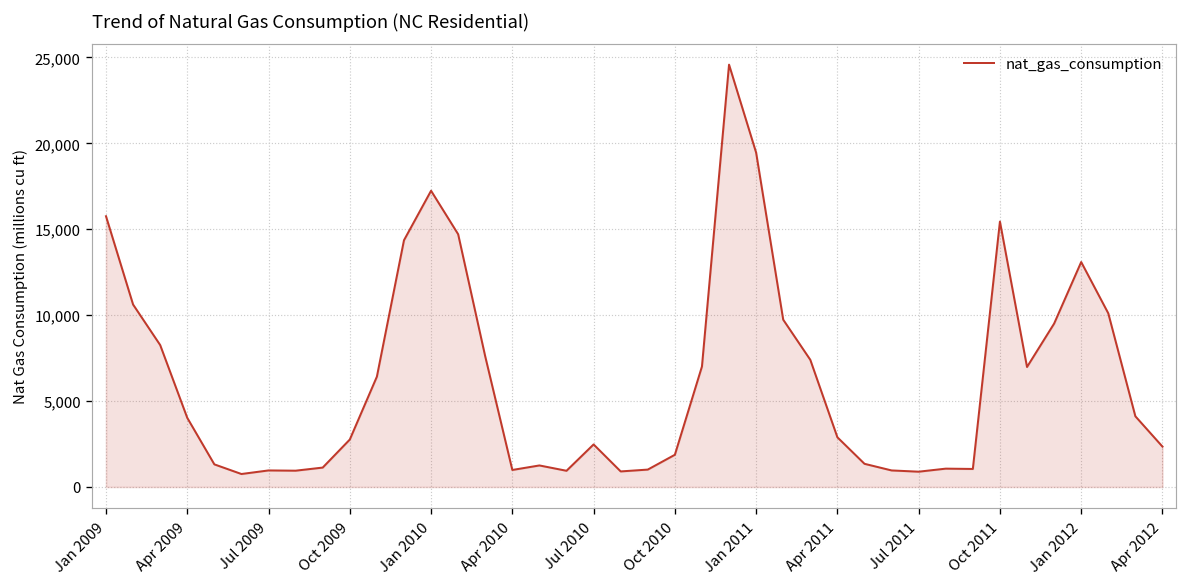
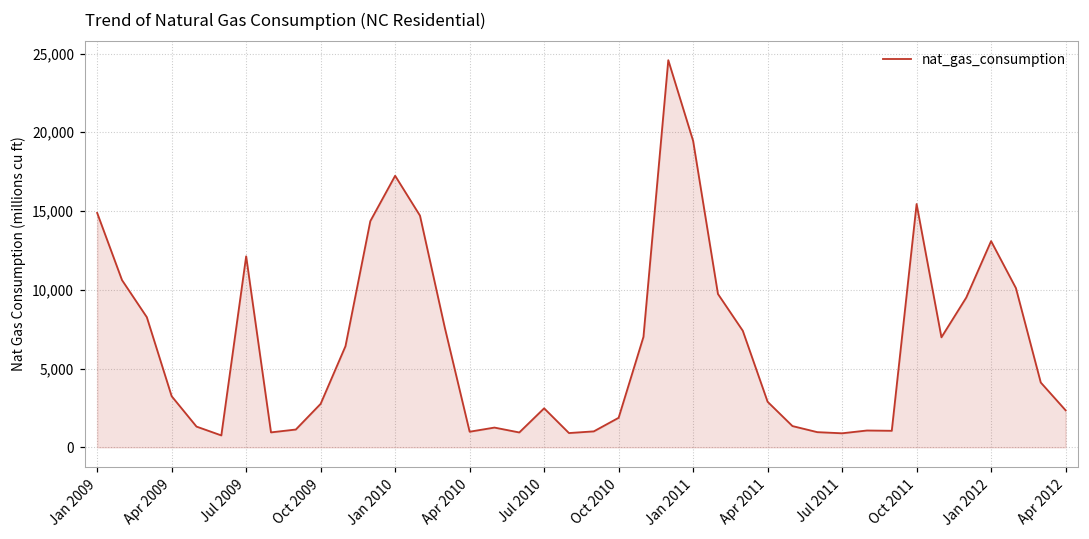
Jan 2009: 15,800 -> 14,900
Apr 2009: 4,000 -> 3,200
Jul 2009: 1,000 -> 12,100
